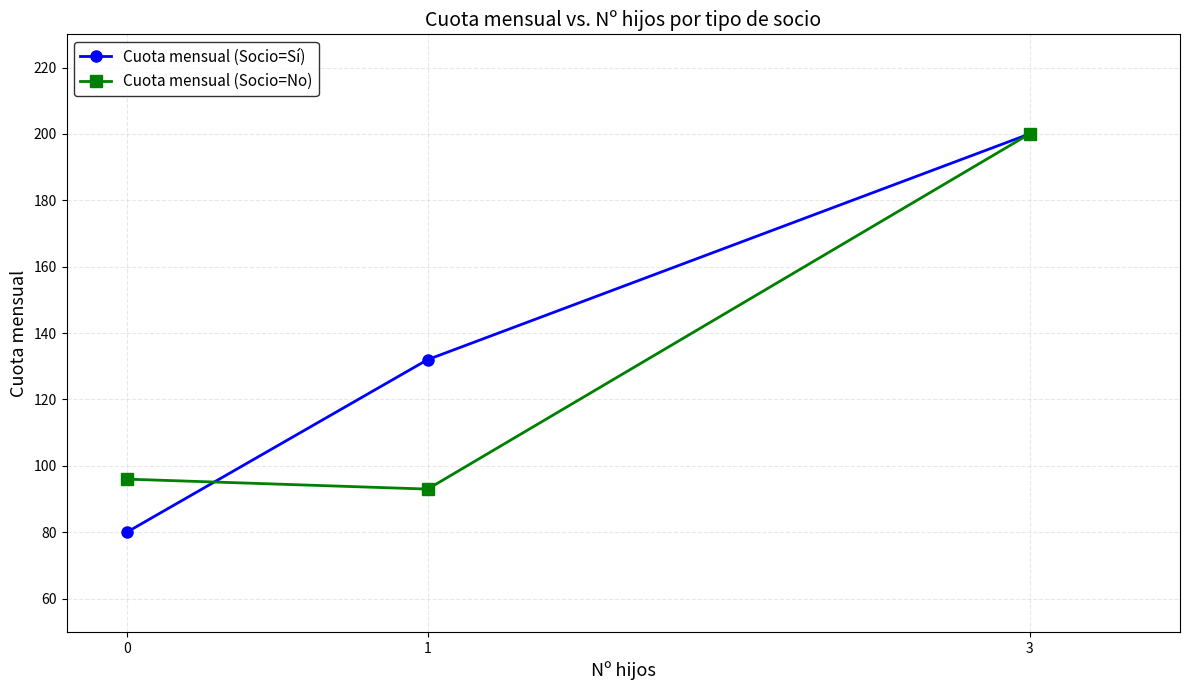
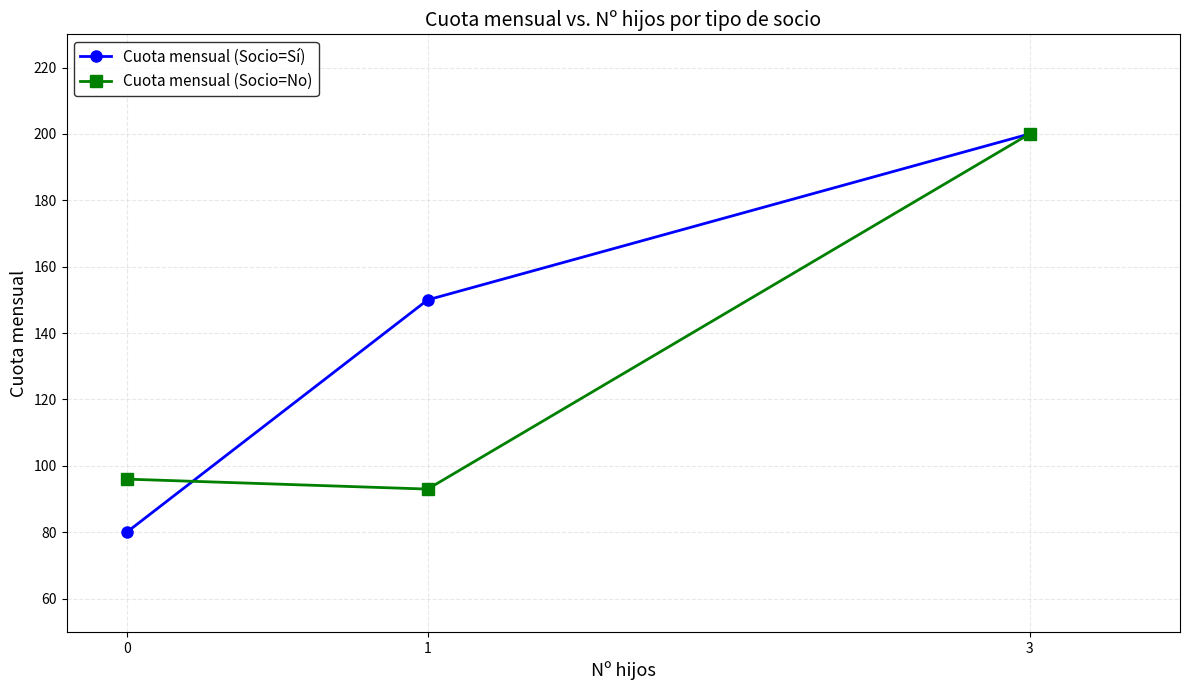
Cuota mensual (Socio=Sí), 1: 132 -> 150
